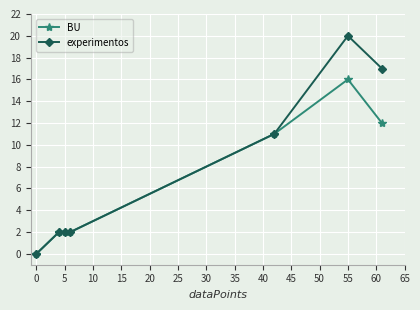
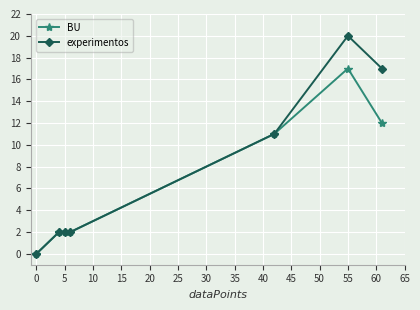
BU, 55: 16 -> 17
